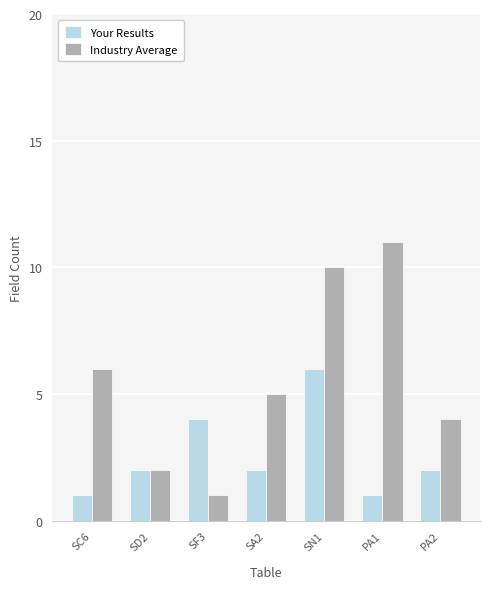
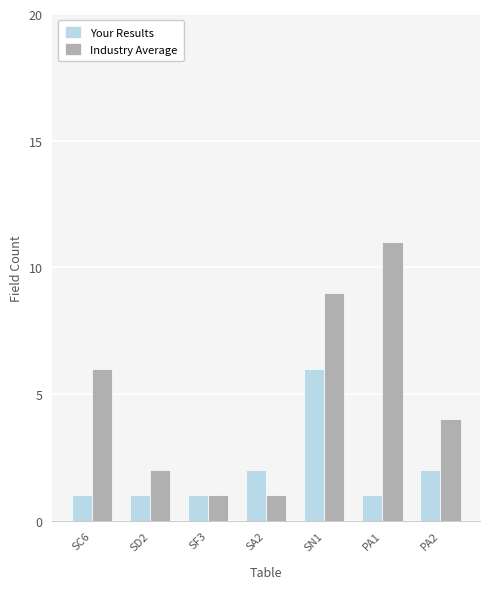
Your Results, SD2: 2 -> 1
Your Results, SF3: 4 -> 1
Industry Average, SA2: 5 -> 1
Industry Average, SN1: 10 -> 9
